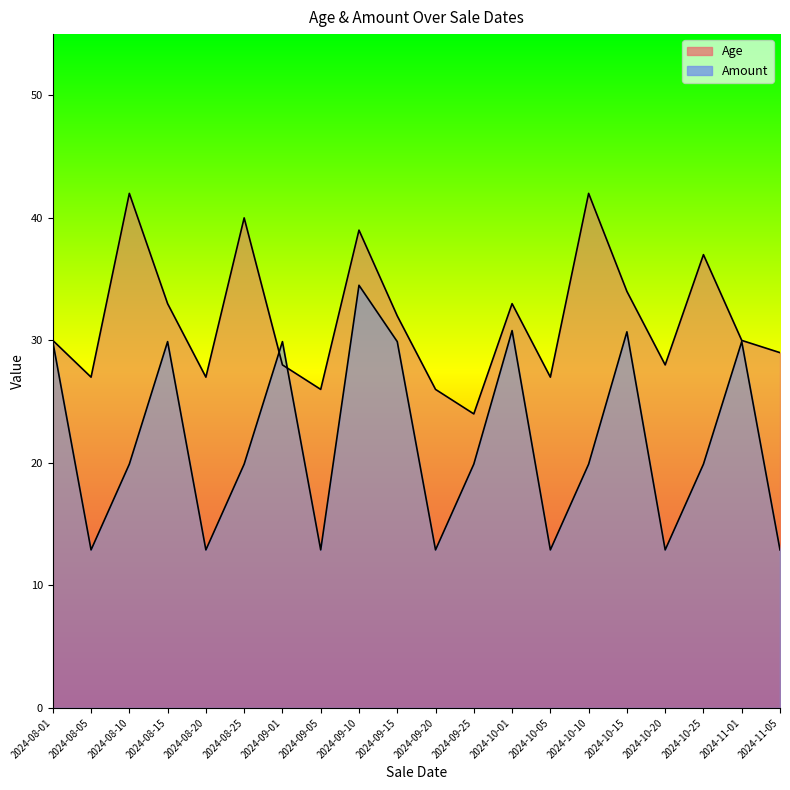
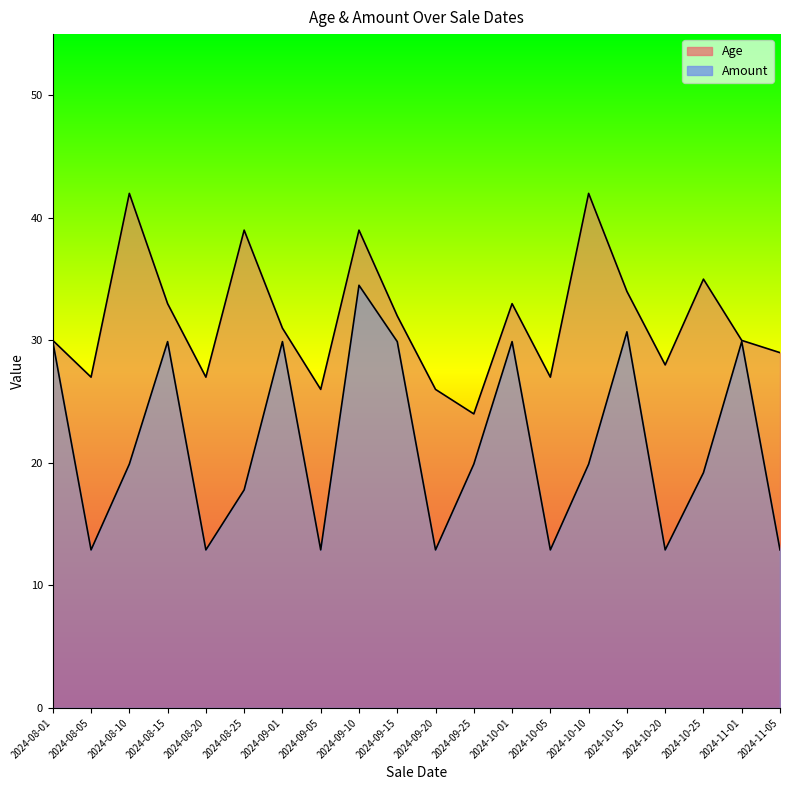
Age, 2024-08-25: 40 -> 39
Amount, 2024-08-25: 19.9 -> 17.8
Age, 2024-09-01: 28 -> 31
Amount, 2024-10-01: 30.8 -> 29.9
Age, 2024-10-25: 37 -> 35
Amount, 2024-10-25: 19.9 -> 19.2
